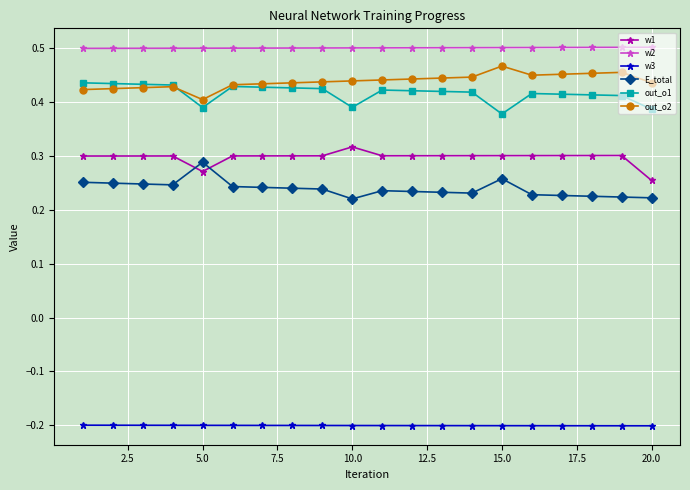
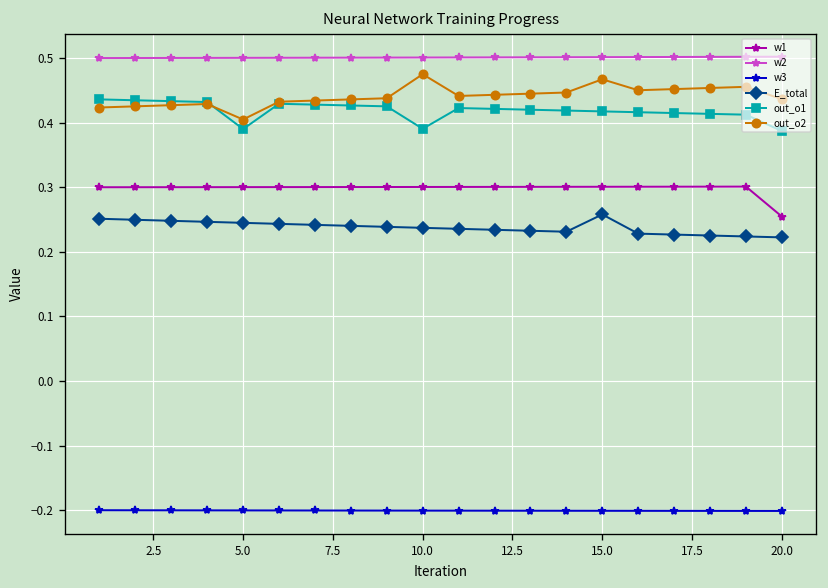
w1, 5.0: 0.27 -> 0.30
E_total, 5.0: 0.29 -> 0.24
w1, 10.0: 0.32 -> 0.30
E_total, 10.0: 0.22 -> 0.24
out_o2, 10.0: 0.44 -> 0.47
out_o1, 15.0: 0.38 -> 0.42
